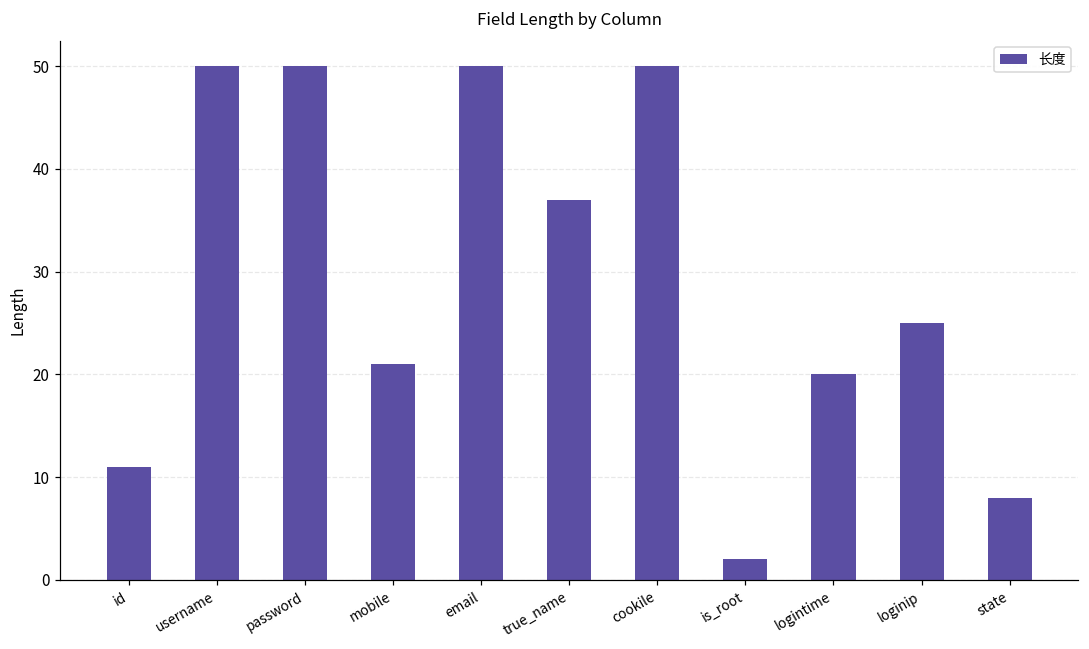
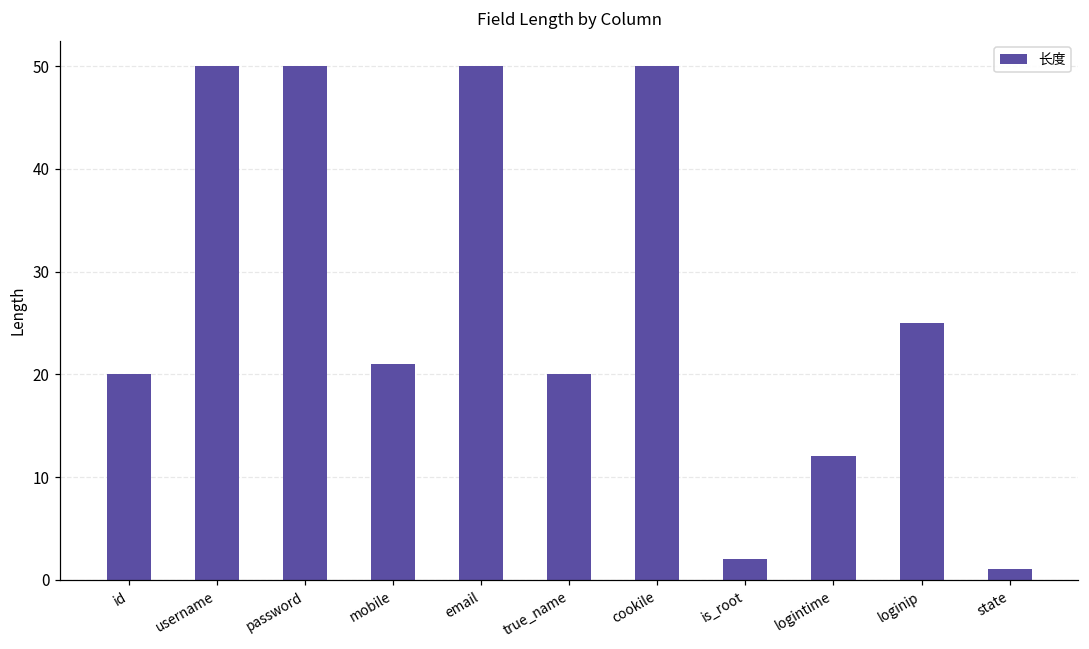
id: 11 -> 20
true_name: 37 -> 20
logintime: 20 -> 12
state: 8 -> 1
